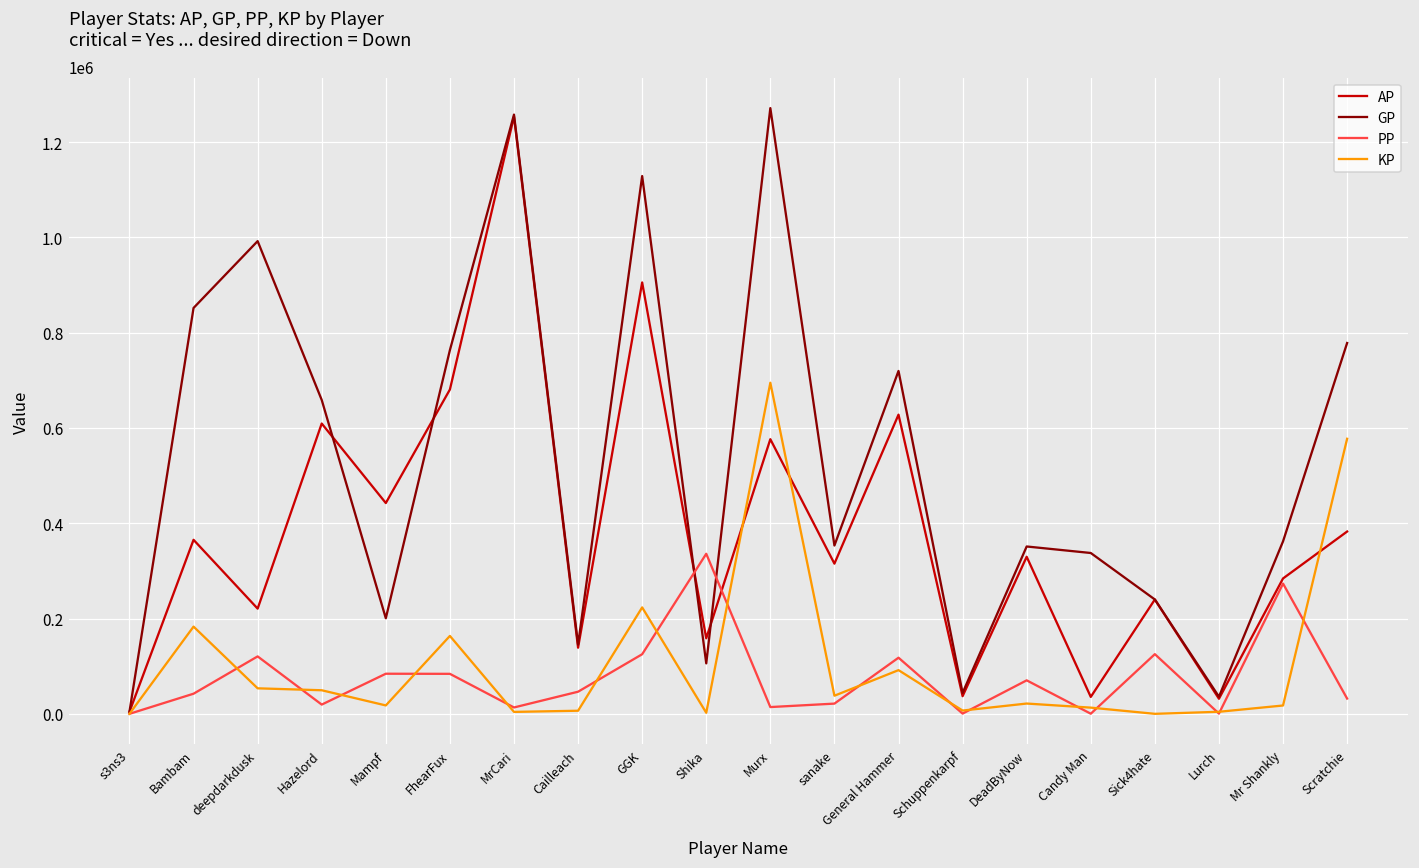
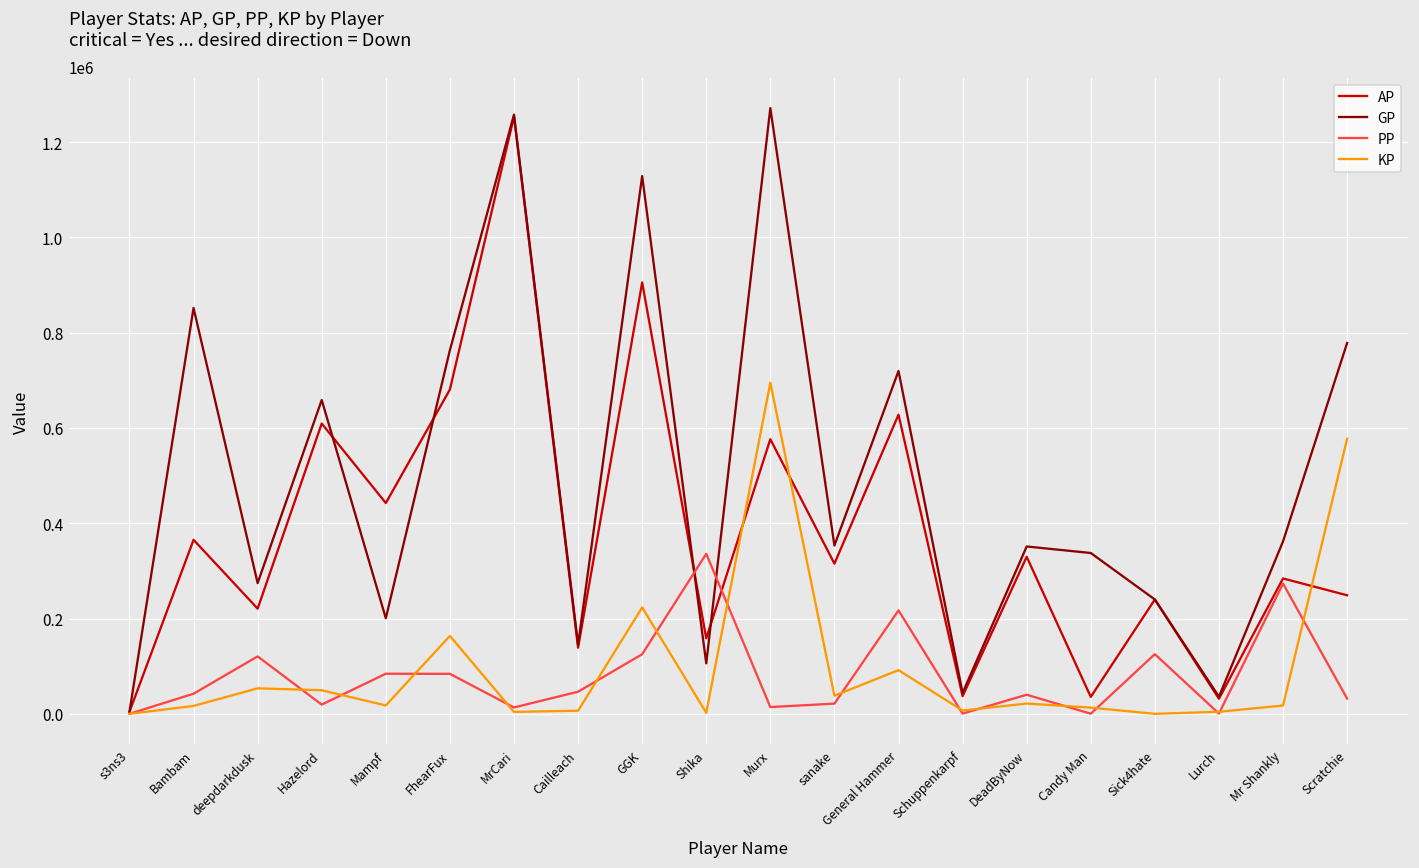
KP, Bambam: 180000 -> 20000
GP, deepdarkdusk: 990000 -> 270000
PP, General Hammer: 120000 -> 220000
PP, DeadByNow: 70000 -> 40000
AP, Scratchie: 380000 -> 250000
